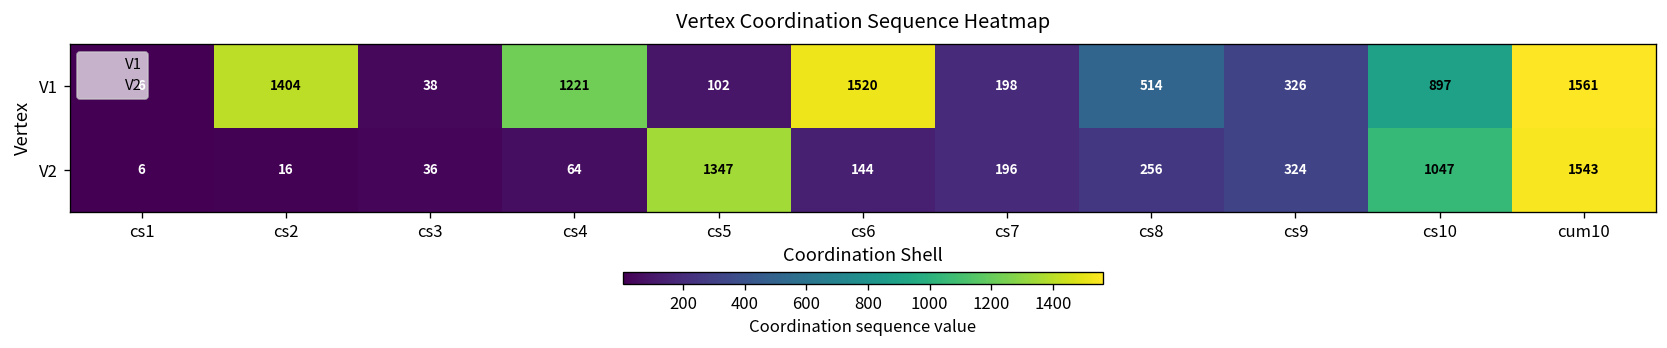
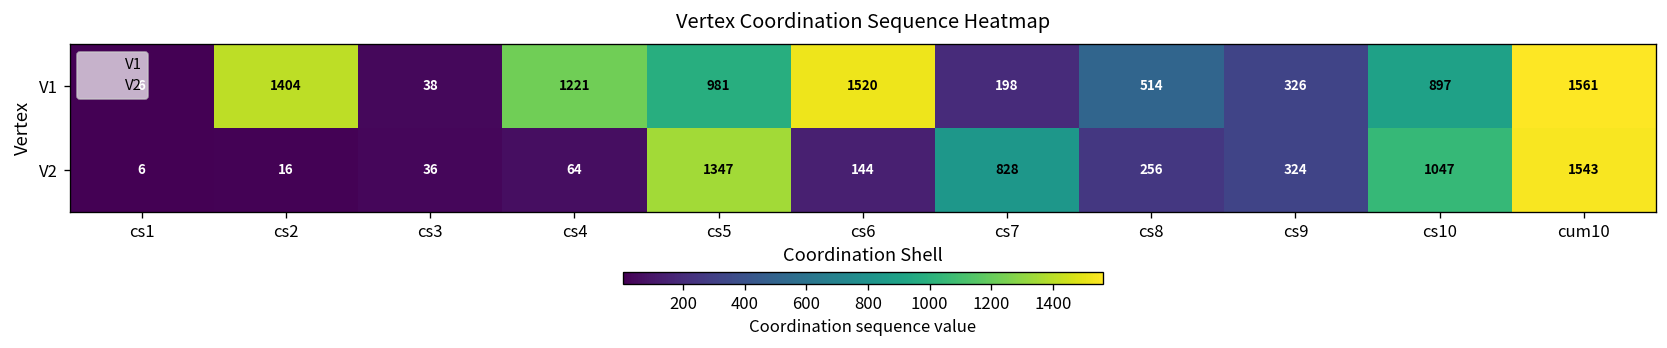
V1, cs5: 102 -> 981
V2, cs7: 196 -> 828
